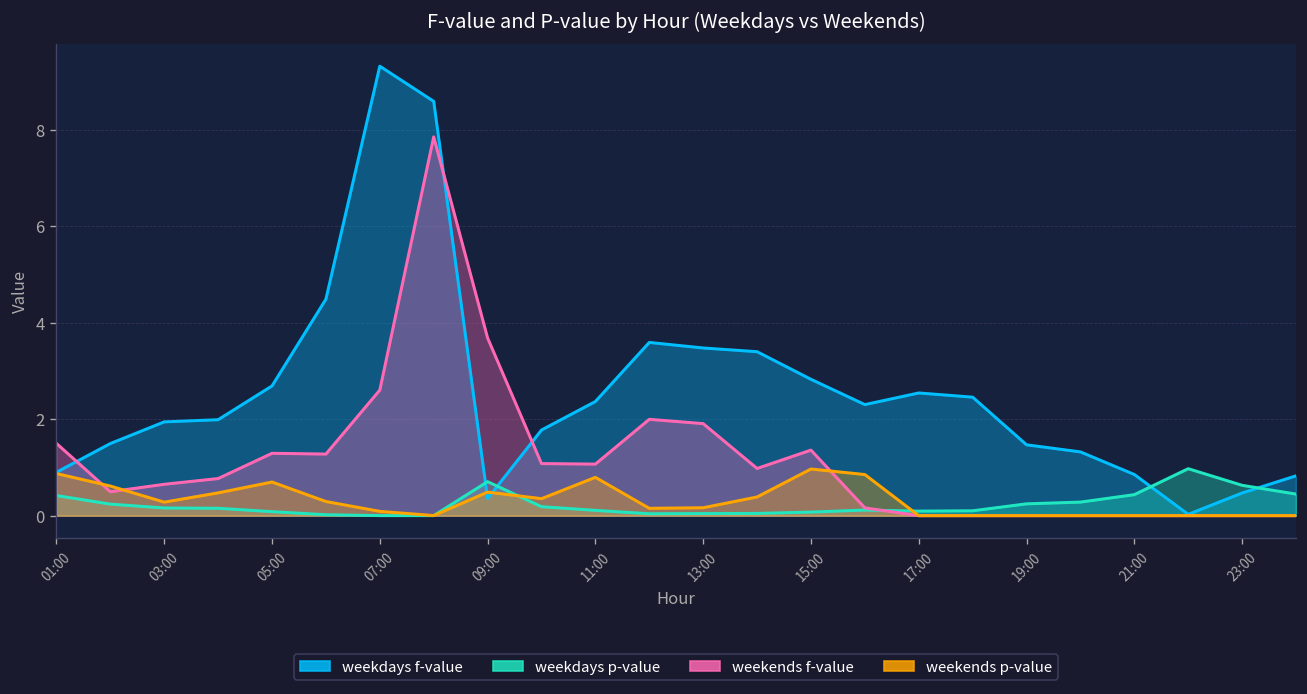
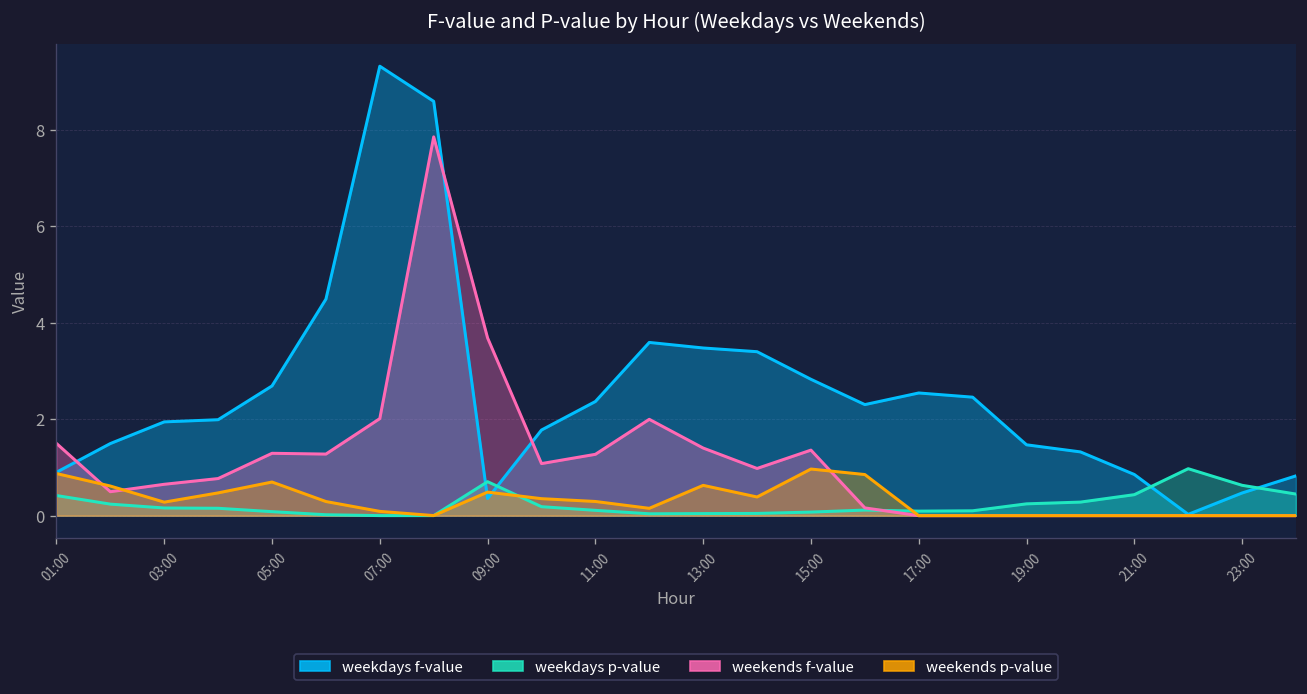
weekends f-value, 07:00: 2.6 -> 2.0
weekends f-value, 11:00: 1.1 -> 1.3
weekends p-value, 11:00: 0.8 -> 0.3
weekends f-value, 13:00: 1.9 -> 1.4
weekends p-value, 13:00: 0.2 -> 0.6
